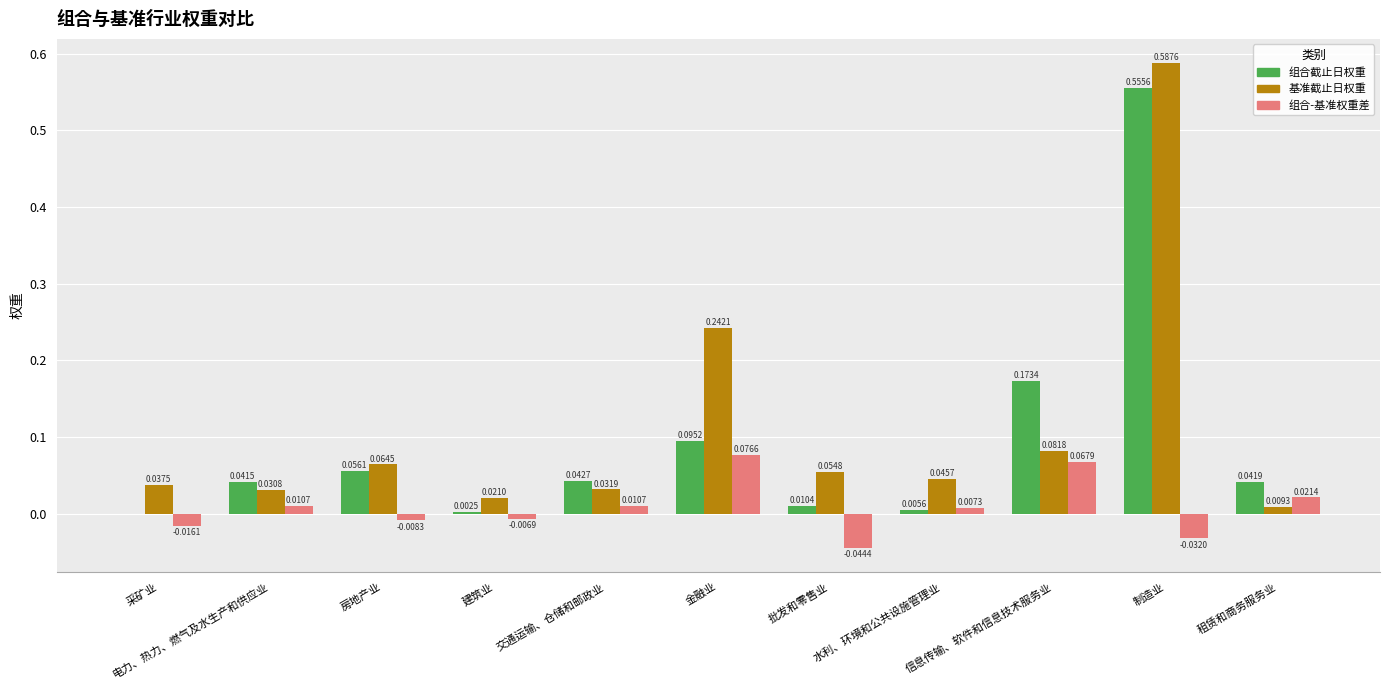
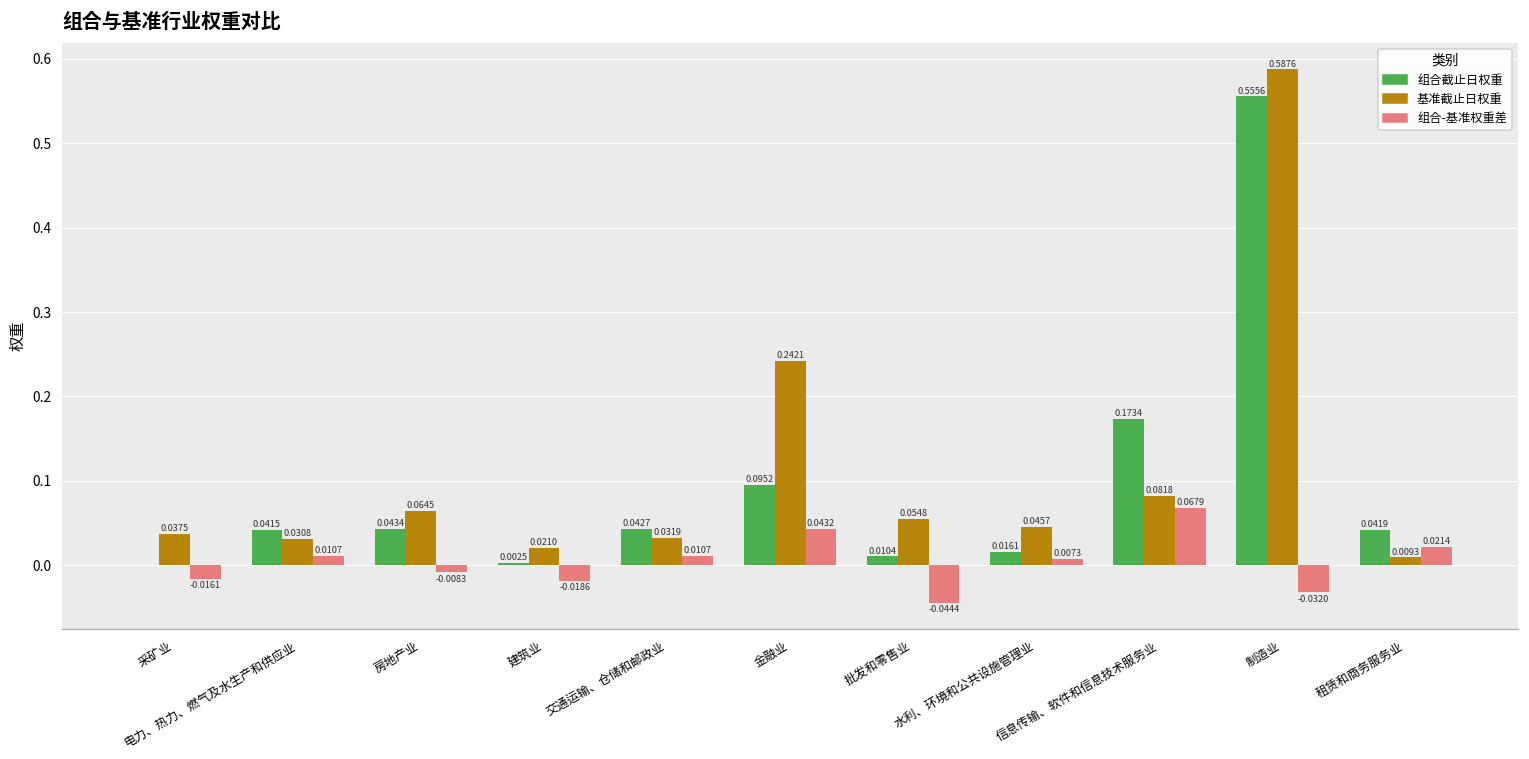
组合截止日权重, 房地产业: 0.0561 -> 0.0434
组合-基准权重差, 建筑业: -0.0069 -> -0.0186
组合-基准权重差, 金融业: 0.0766 -> 0.0432
组合截止日权重, 水利、环境和公共设施管理业: 0.0056 -> 0.0161
